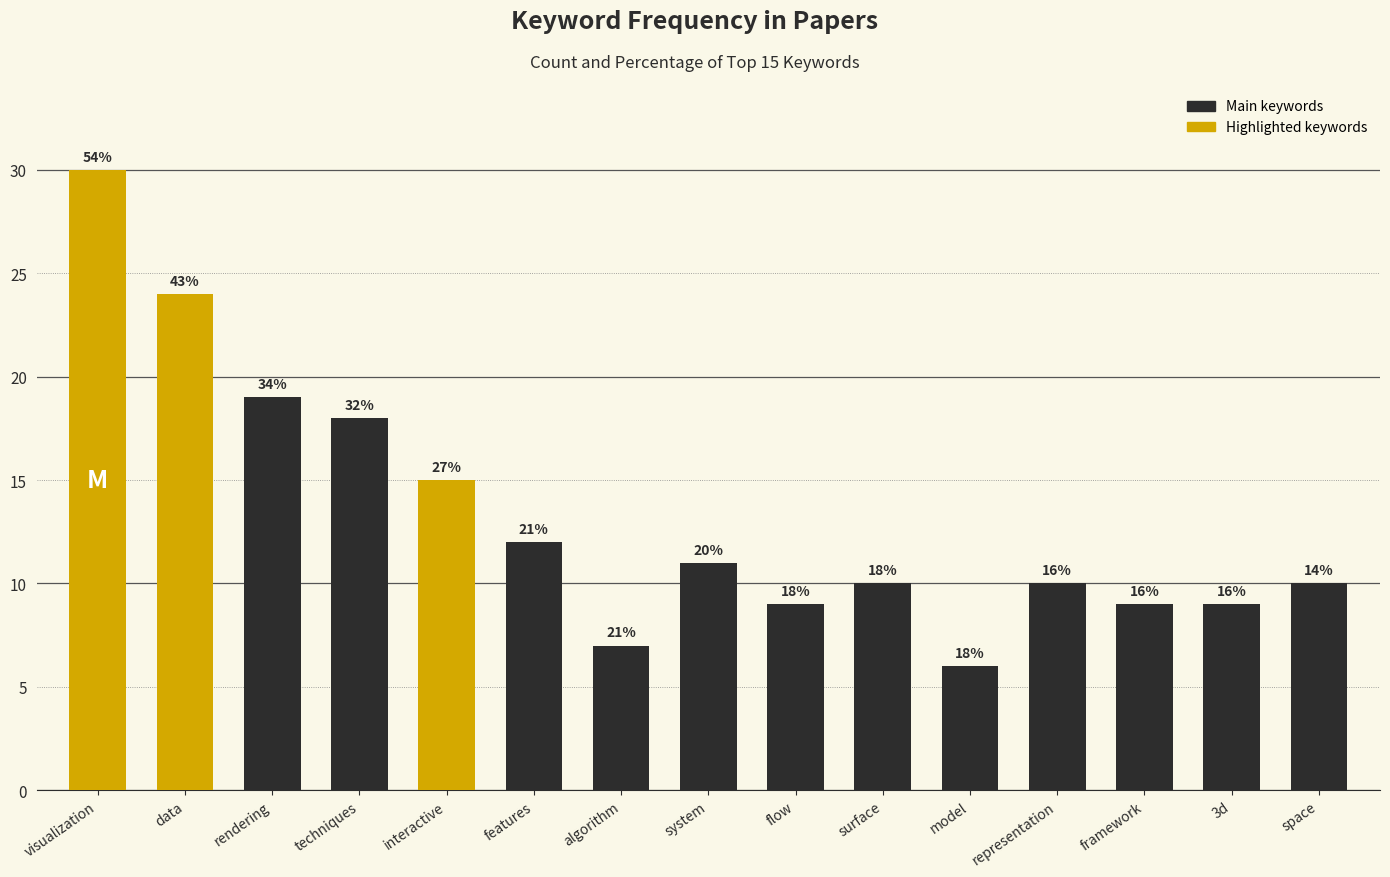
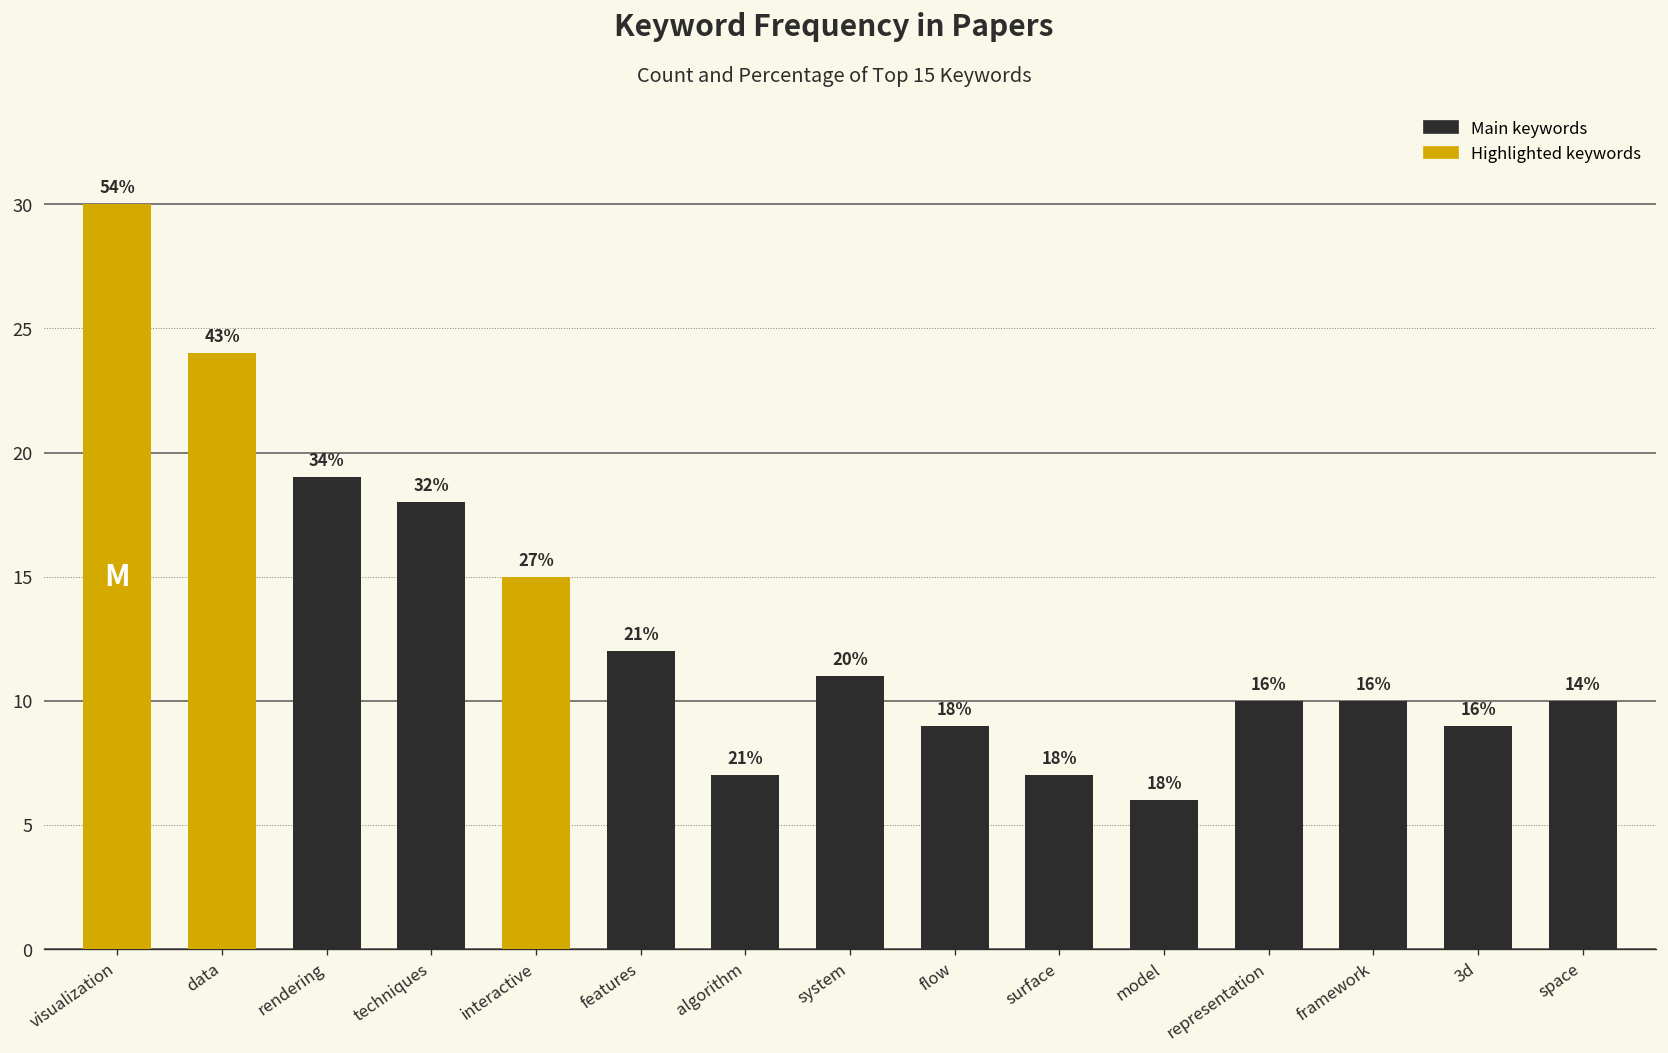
surface: 10 -> 7
framework: 9 -> 10
